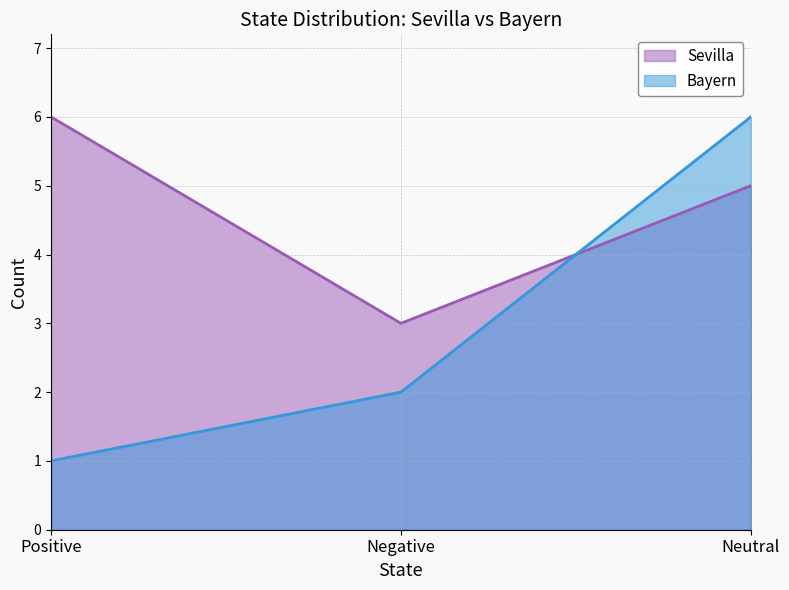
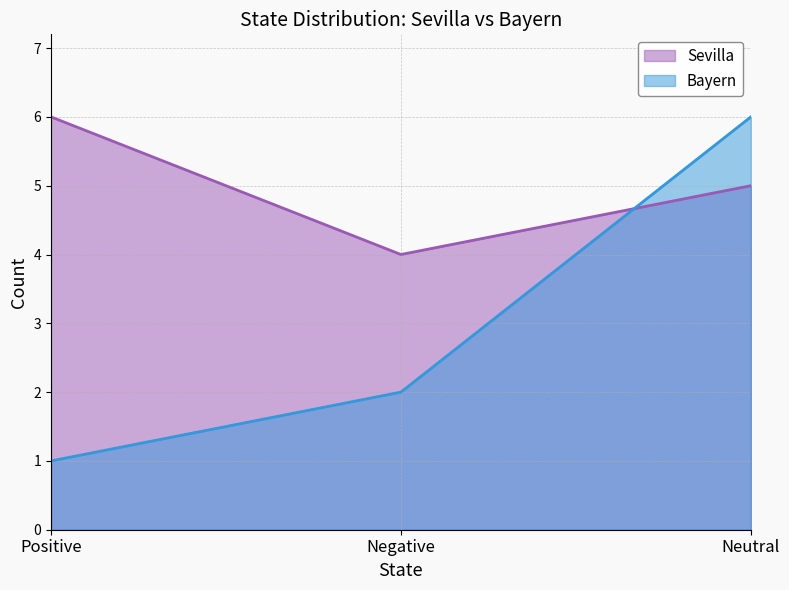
Sevilla, Negative: 3 -> 4
